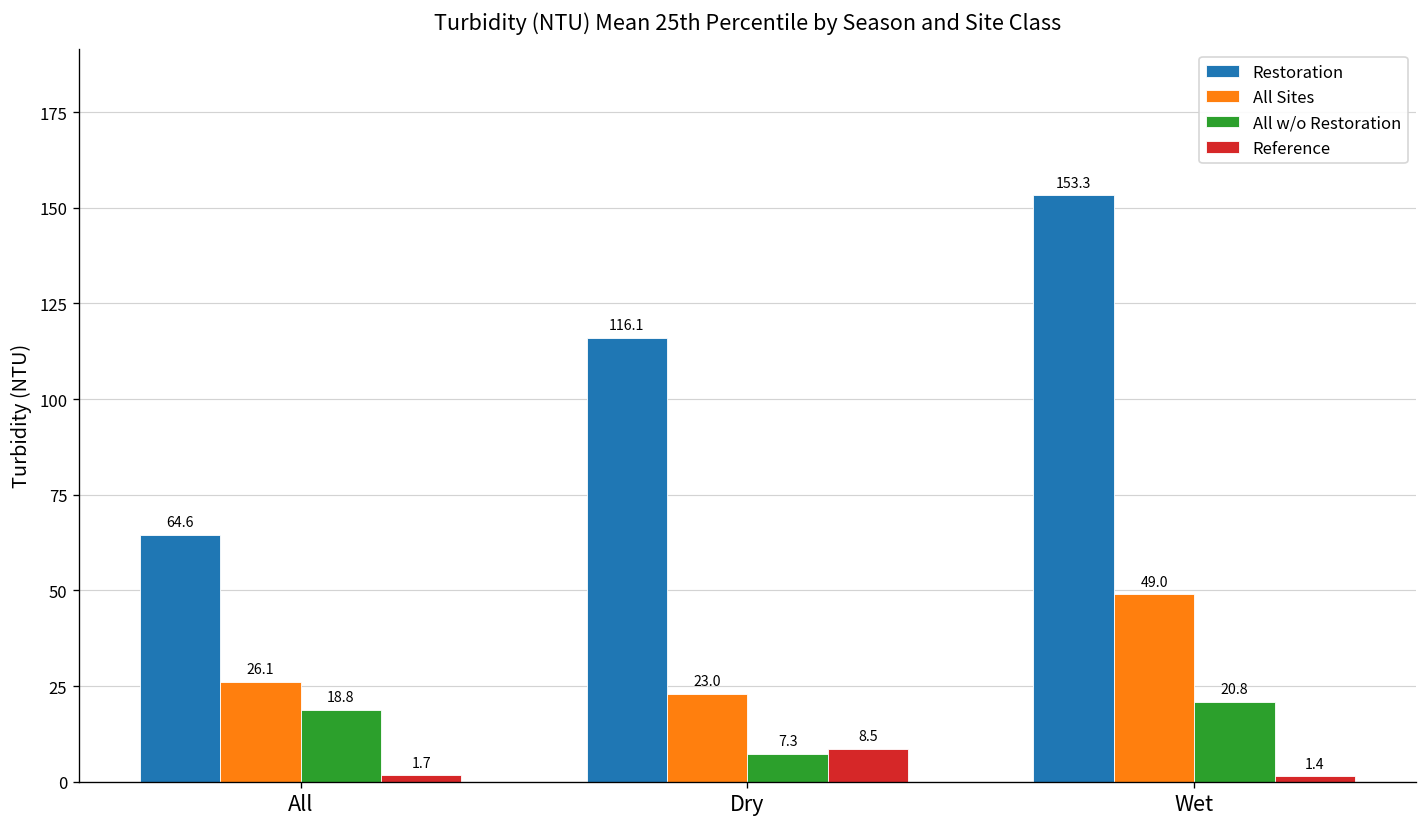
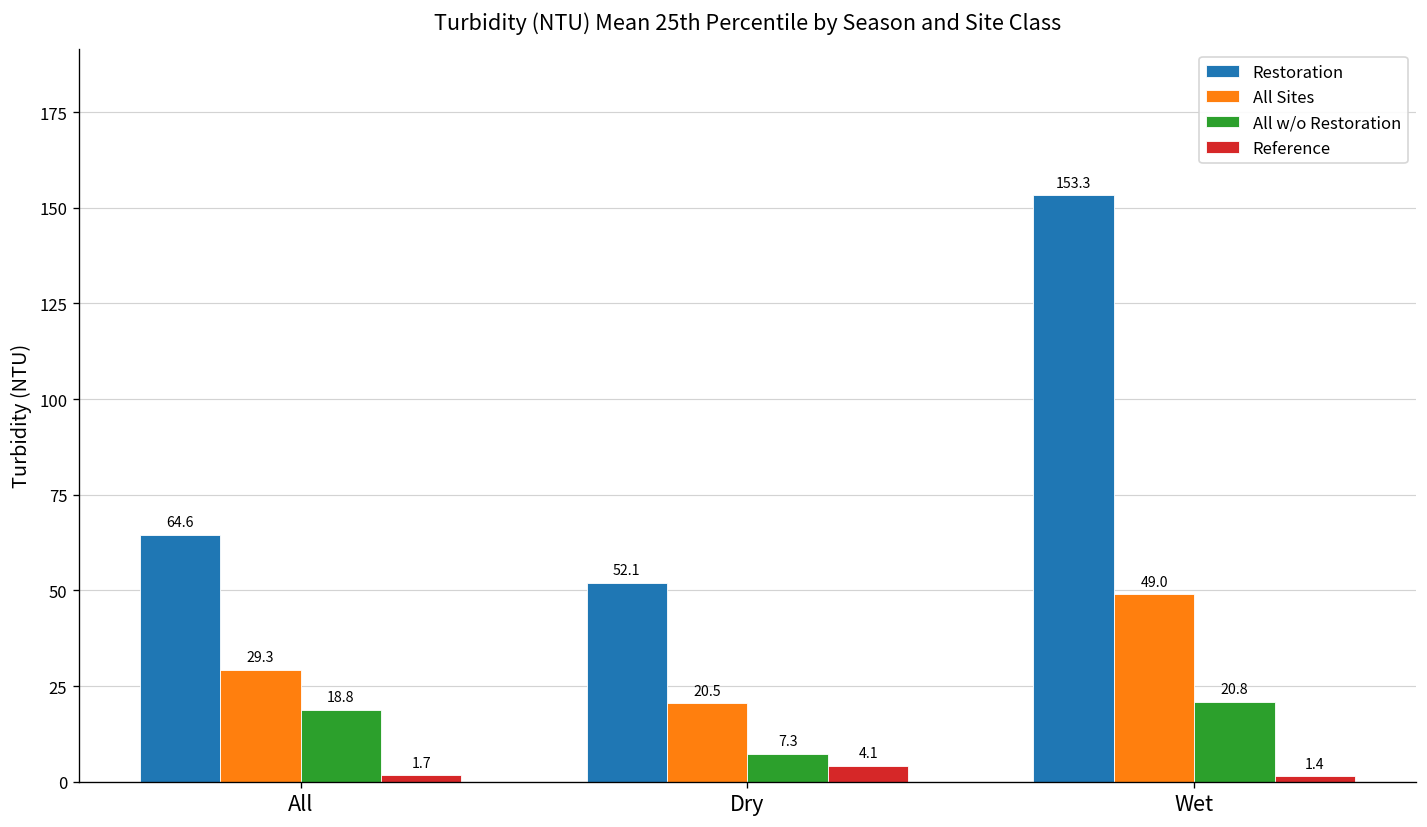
All Sites, All: 26.1 -> 29.3
Restoration, Dry: 116.1 -> 52.1
All Sites, Dry: 23.0 -> 20.5
Reference, Dry: 8.5 -> 4.1
